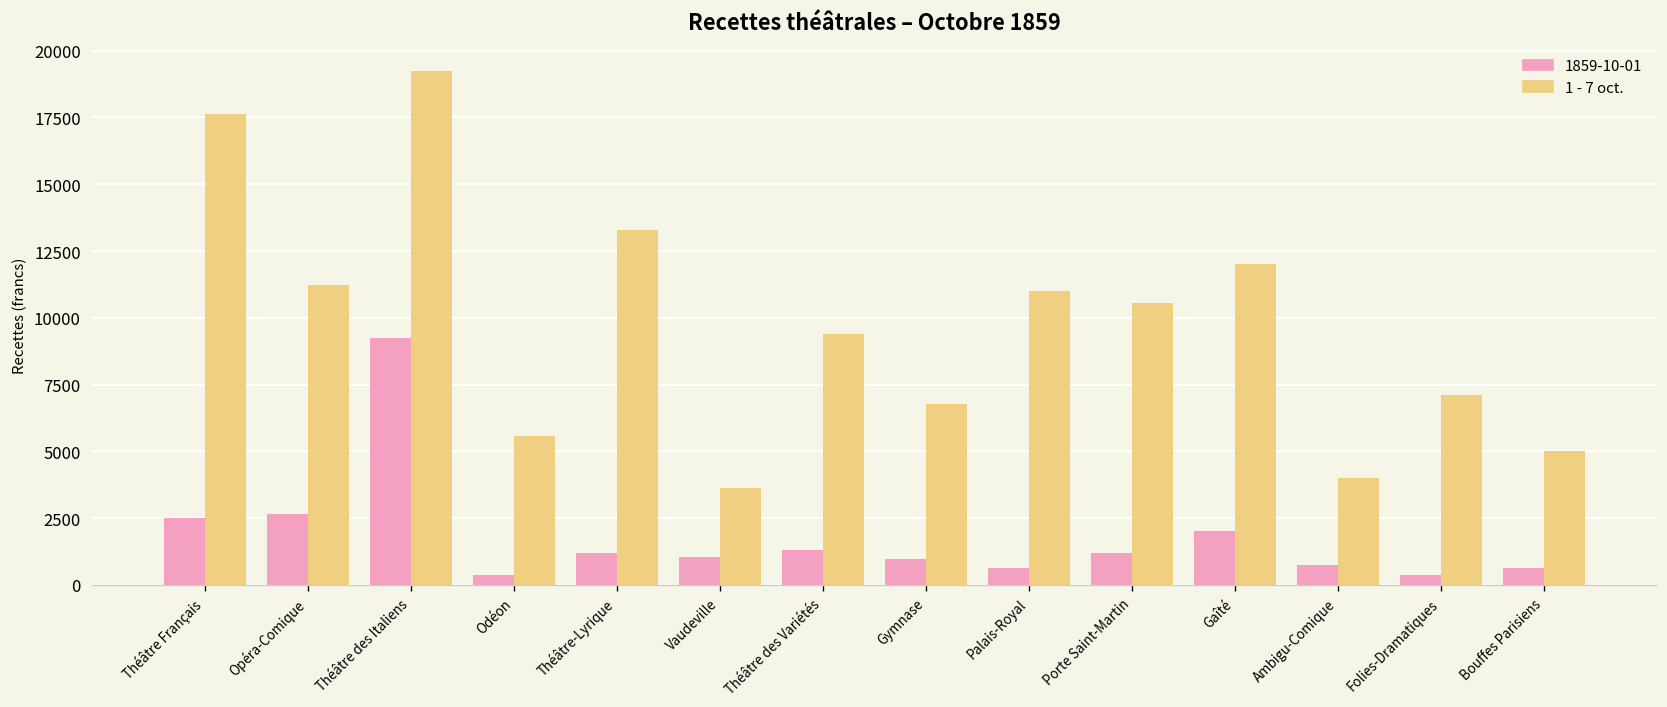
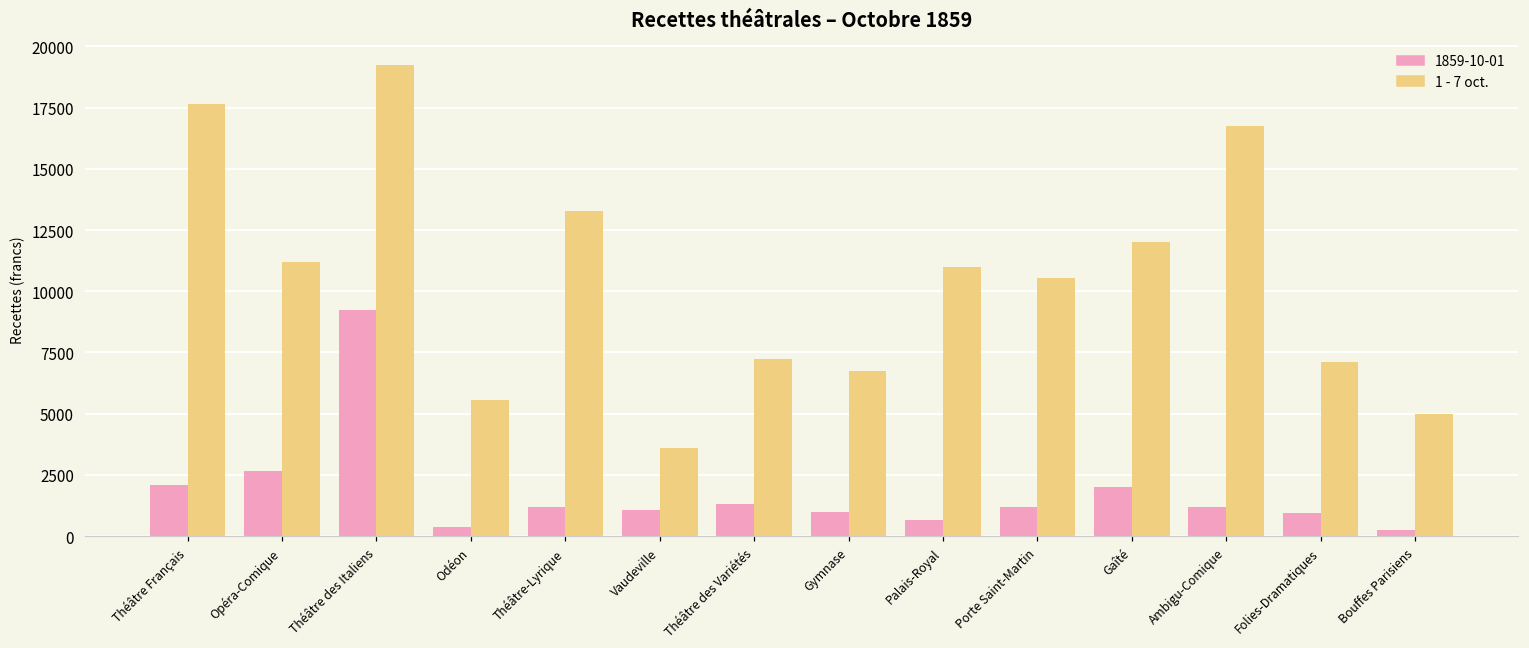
1859-10-01, Théâtre Français: 2500 -> 2100
1 - 7 oct., Théâtre des Variétés: 9400 -> 7200
1859-10-01, Ambigu-Comique: 700 -> 1200
1 - 7 oct., Ambigu-Comique: 4000 -> 16700
1859-10-01, Folies-Dramatiques: 400 -> 900
1859-10-01, Bouffes Parisiens: 700 -> 200
